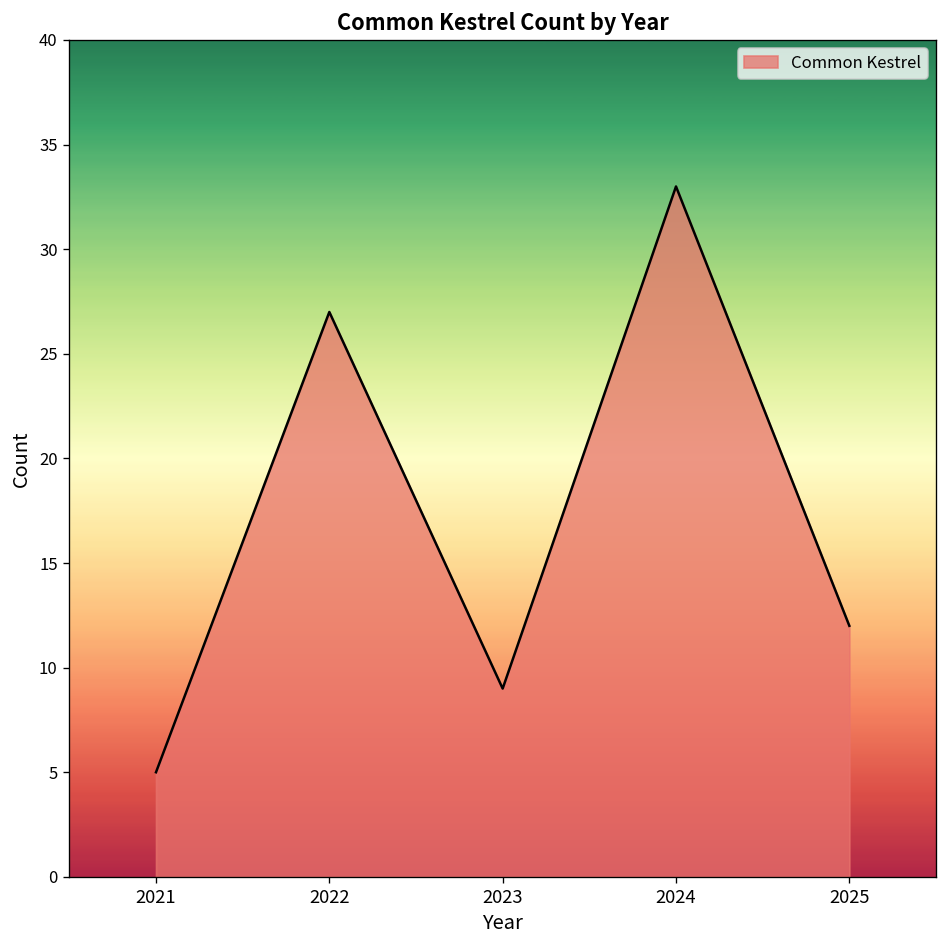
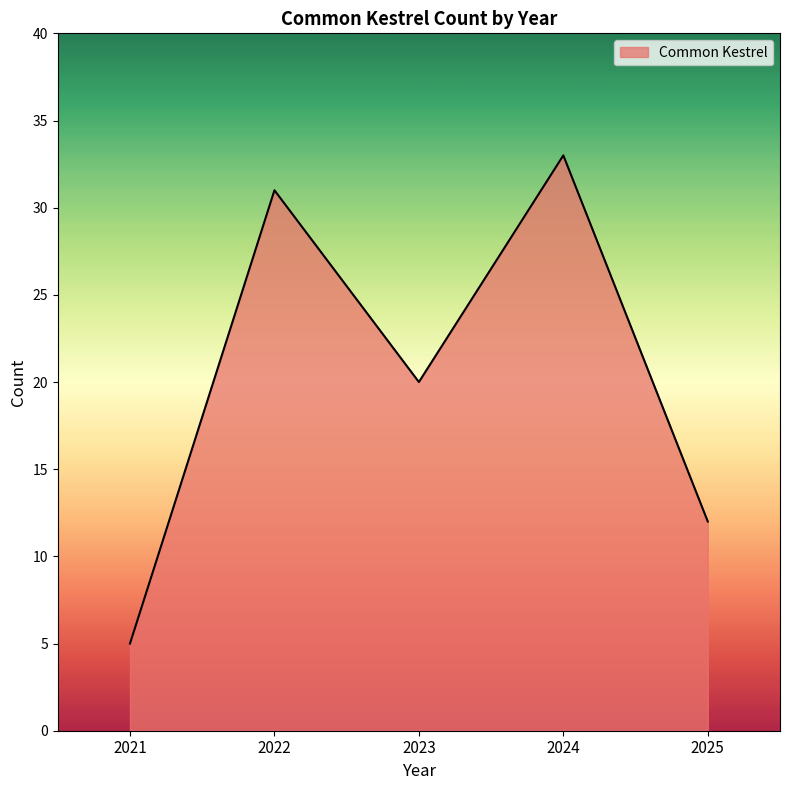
2022: 27 -> 31
2023: 9 -> 20
